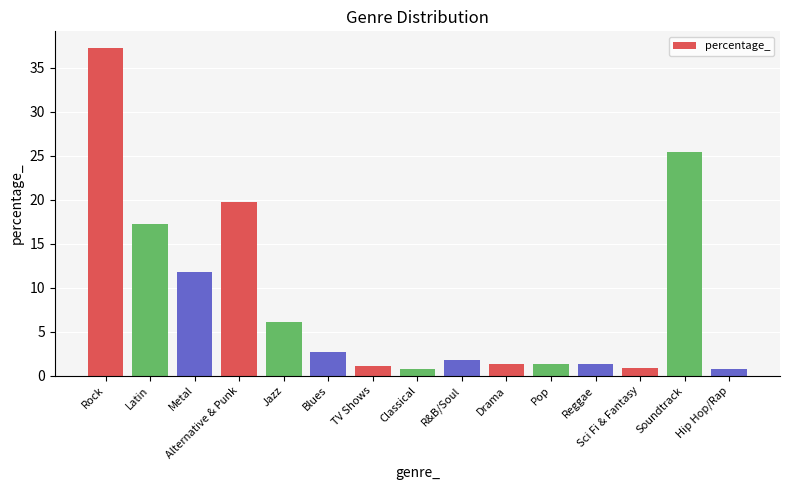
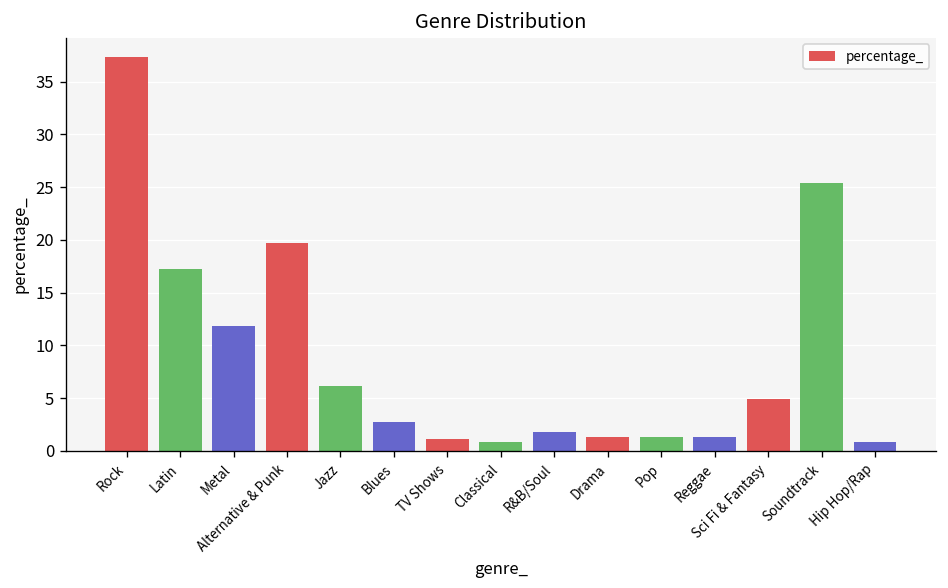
Sci Fi & Fantasy: 1 -> 5
